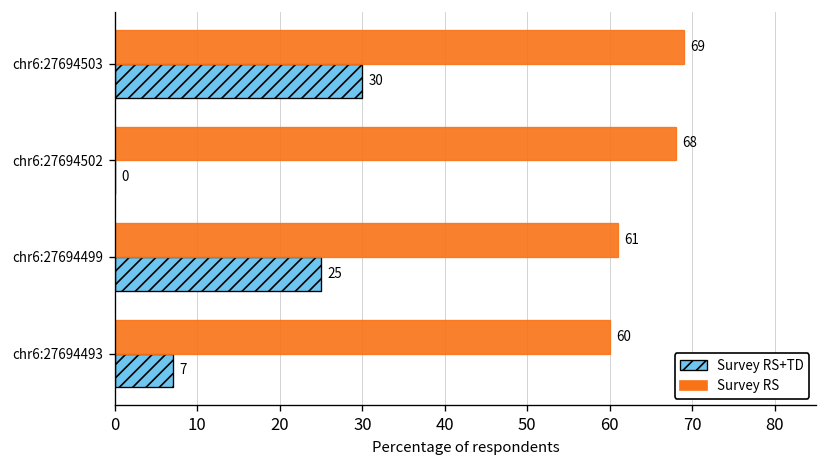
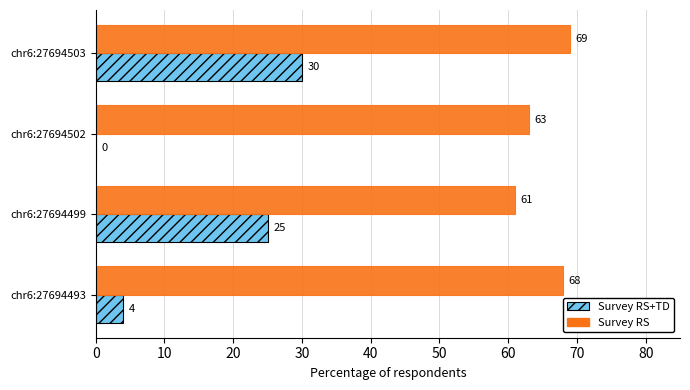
Survey RS, chr6:27694502: 68 -> 63
Survey RS, chr6:27694493: 60 -> 68
Survey RS+TD, chr6:27694493: 7 -> 4
